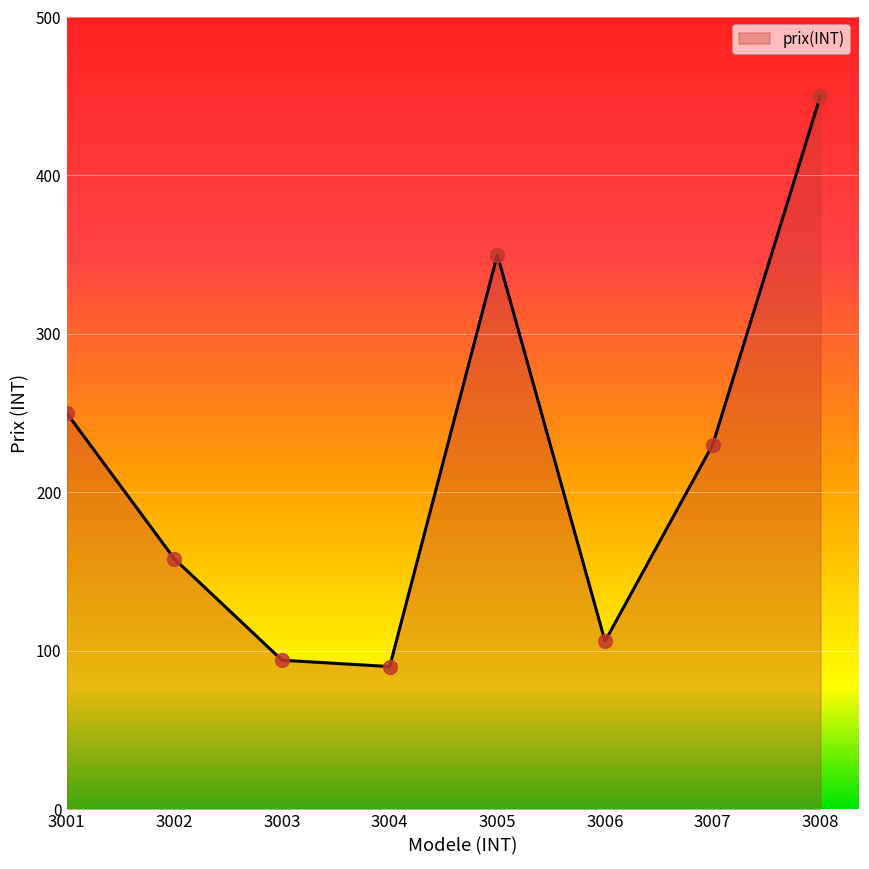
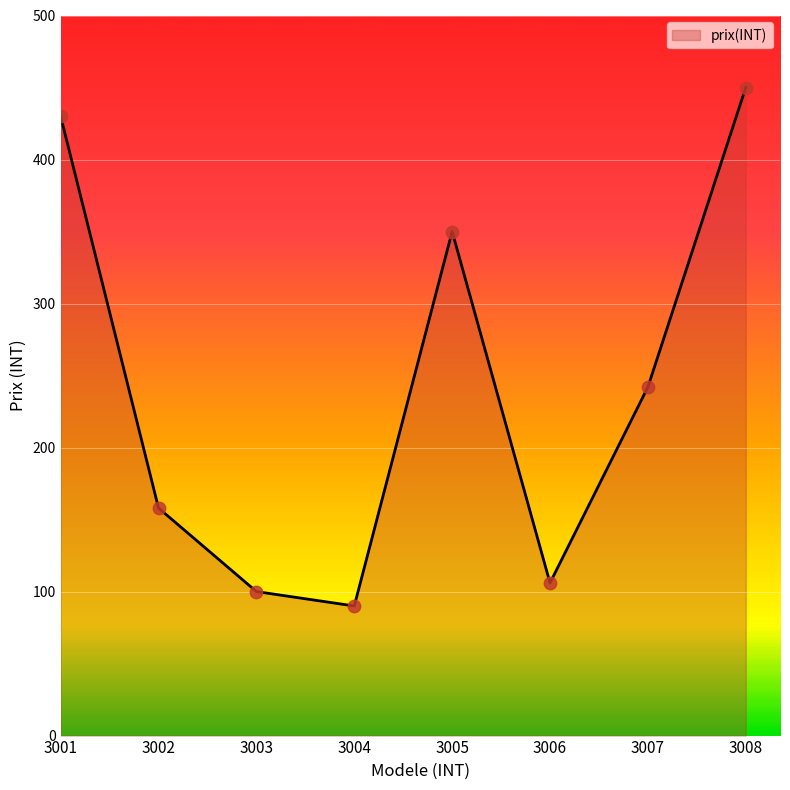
3001: 250 -> 430
3003: 94 -> 100
3007: 230 -> 242
